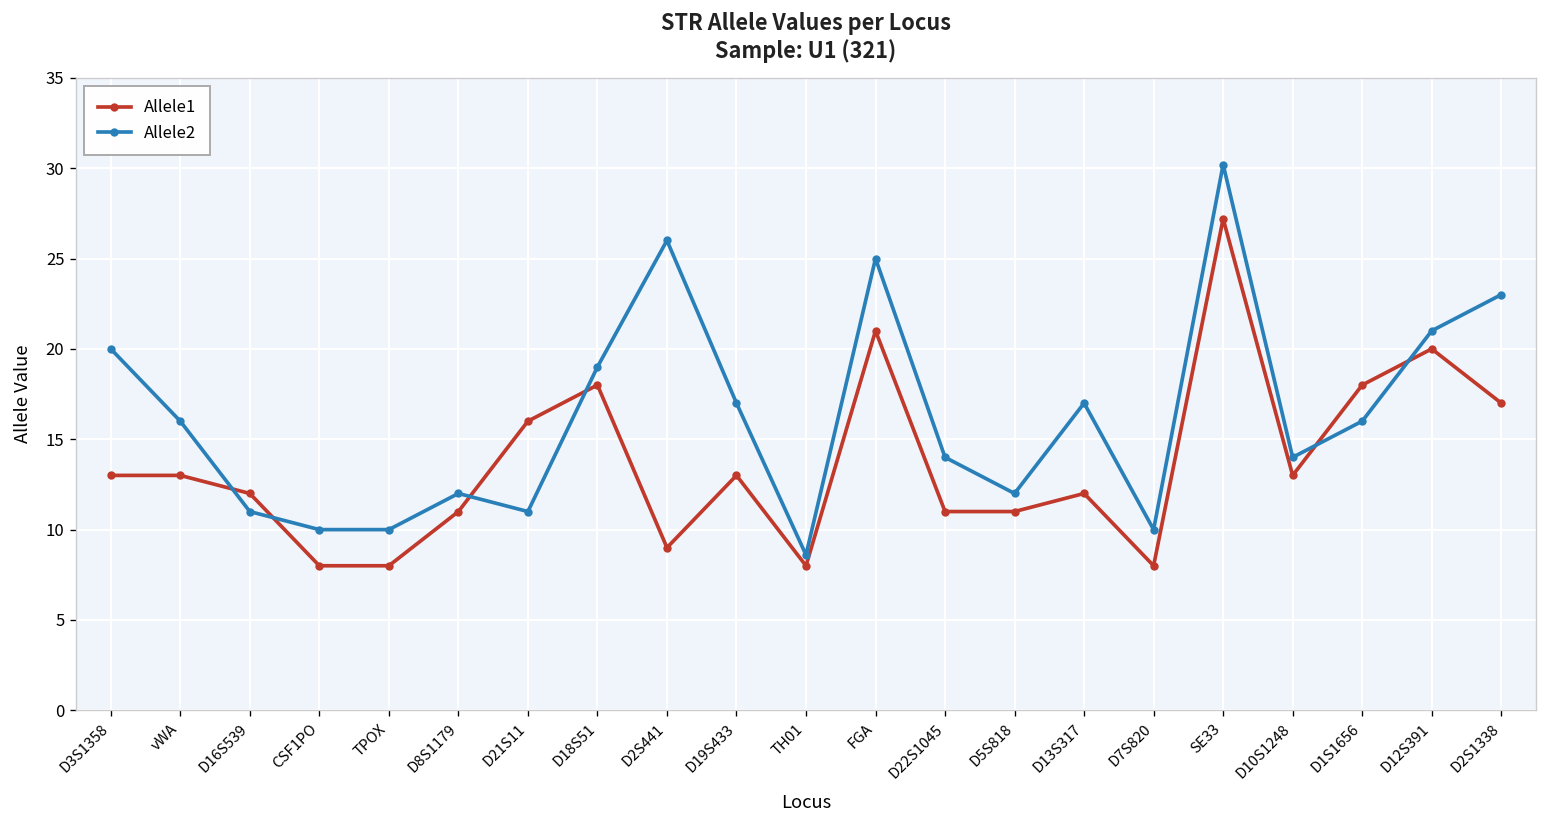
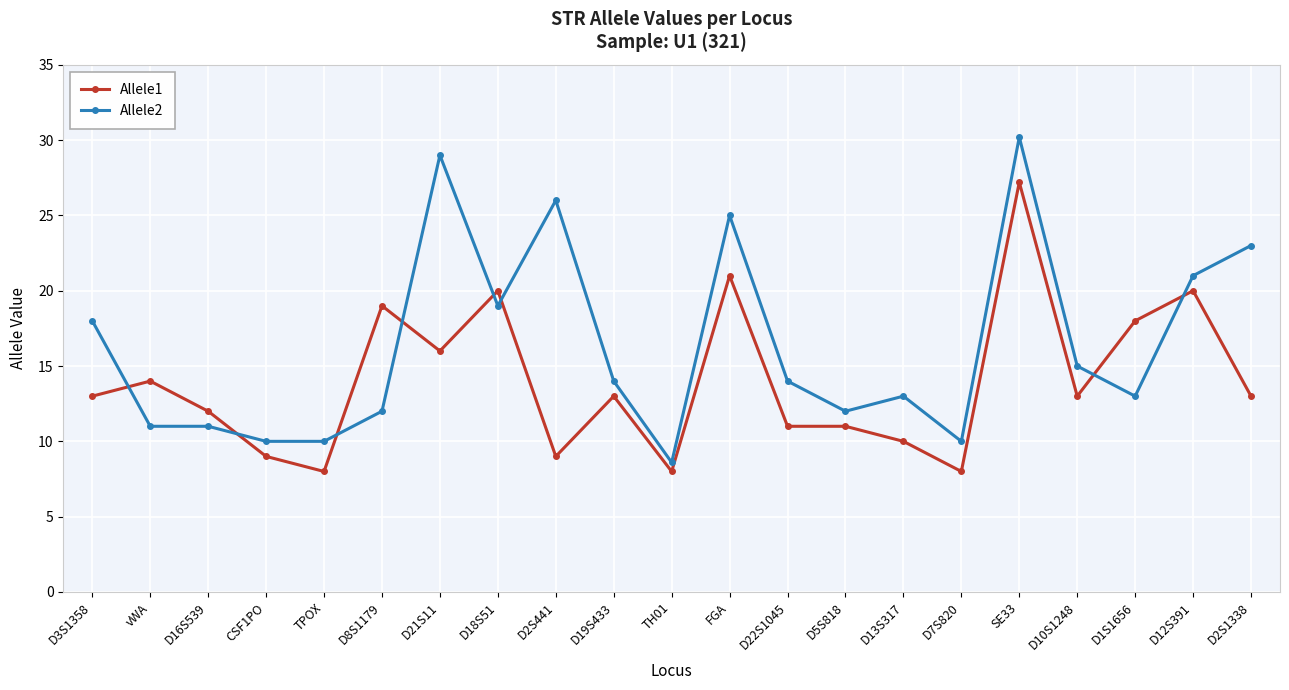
Allele2, D3S1358: 20 -> 18
Allele1, vWA: 13 -> 14
Allele2, vWA: 16 -> 11
Allele1, CSF1PO: 8 -> 9
Allele1, D8S1179: 11 -> 19
Allele2, D21S11: 11 -> 29
Allele1, D18S51: 18 -> 20
Allele2, D19S433: 17 -> 14
Allele1, D13S317: 12 -> 10
Allele2, D13S317: 17 -> 13
Allele2, D10S1248: 14 -> 15
Allele2, D1S1656: 16 -> 13
Allele1, D2S1338: 17 -> 13
